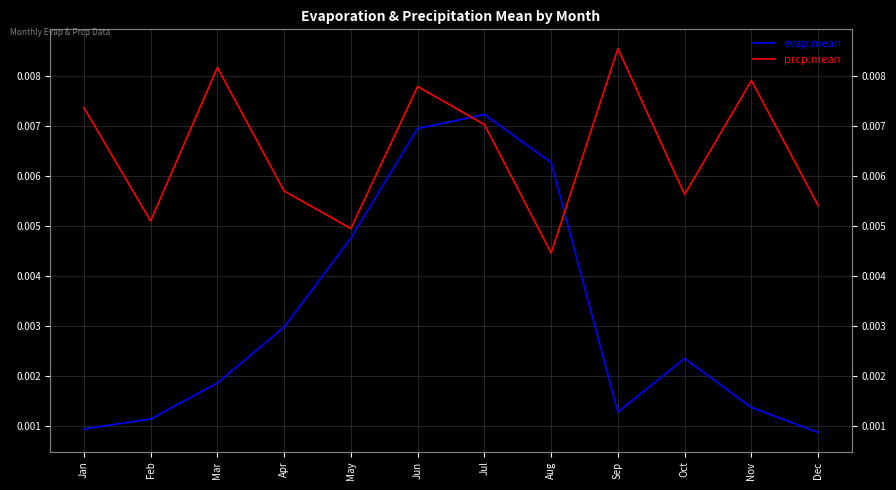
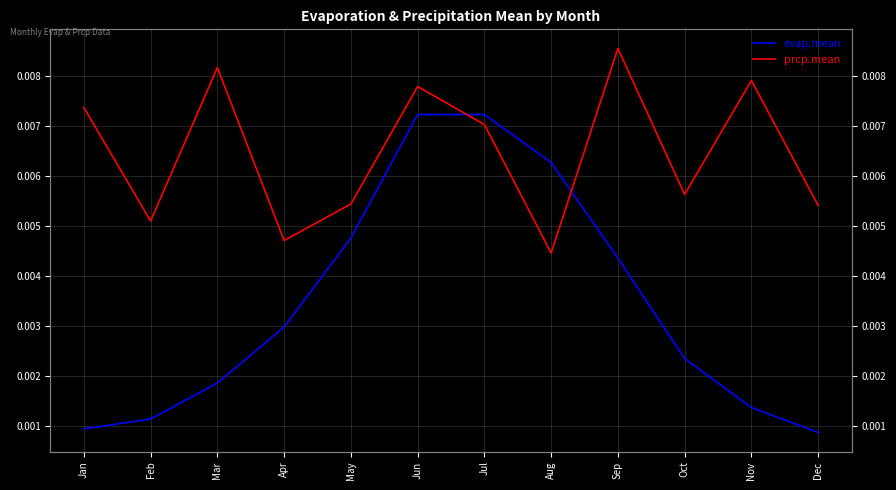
prcp.mean, Apr: 0.0057 -> 0.0047
prcp.mean, May: 0.0049 -> 0.0054
evap.mean, Jun: 0.0069 -> 0.0072
evap.mean, Sep: 0.0013 -> 0.0044
